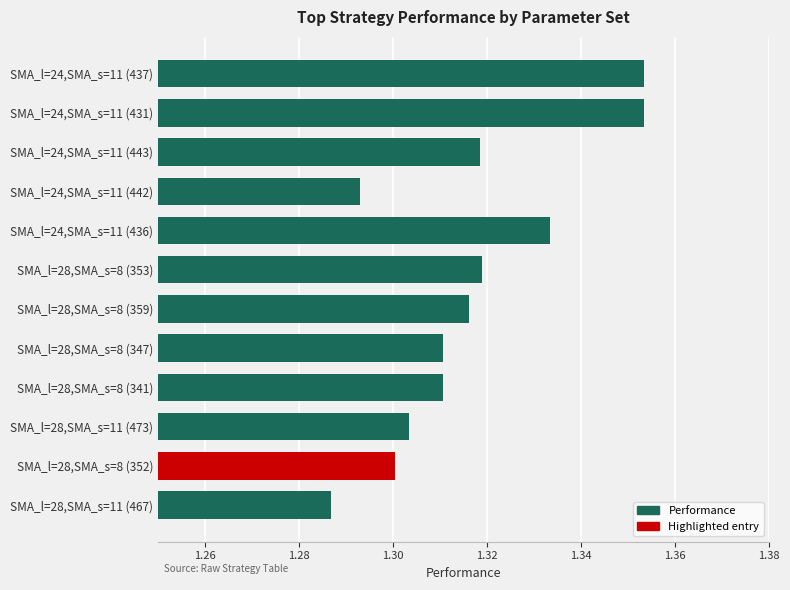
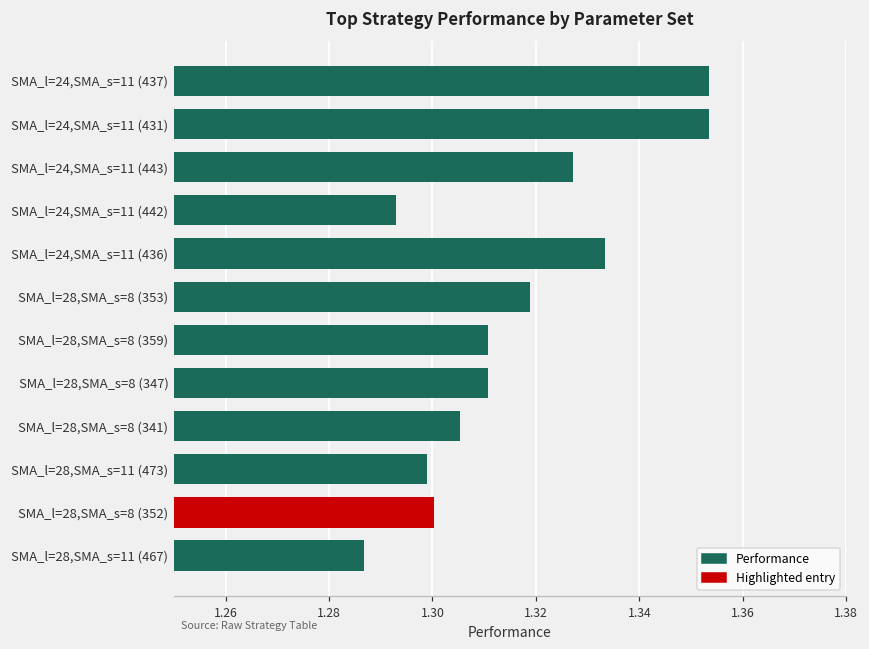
SMA_l=24,SMA_s=11 (443): 1.318 -> 1.327
SMA_l=28,SMA_s=8 (359): 1.316 -> 1.311
SMA_l=28,SMA_s=8 (341): 1.311 -> 1.305
SMA_l=28,SMA_s=11 (473): 1.303 -> 1.299
